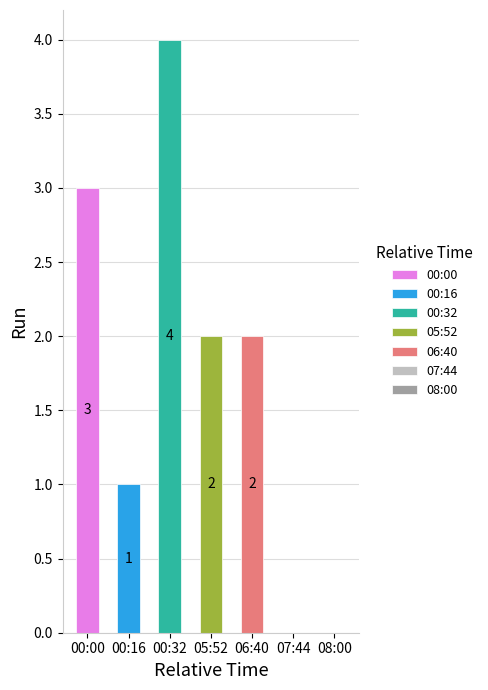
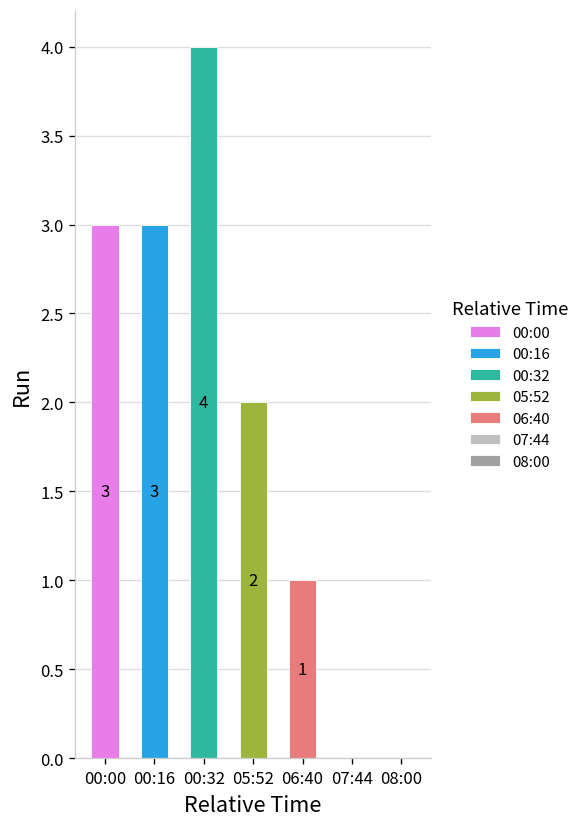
00:16: 1 -> 3
06:40: 2 -> 1
